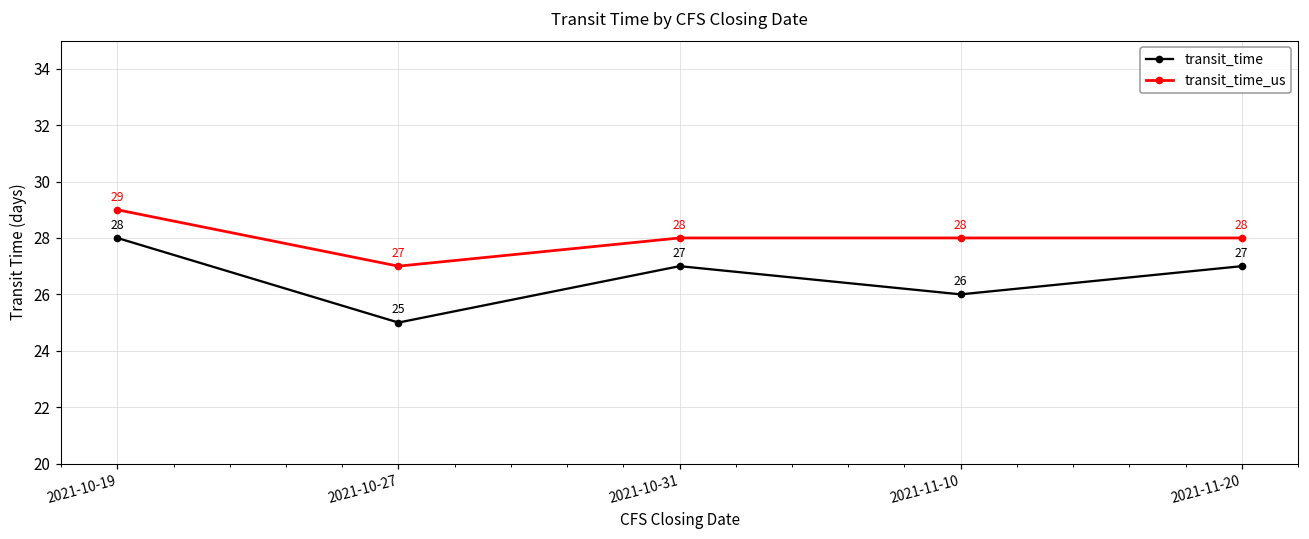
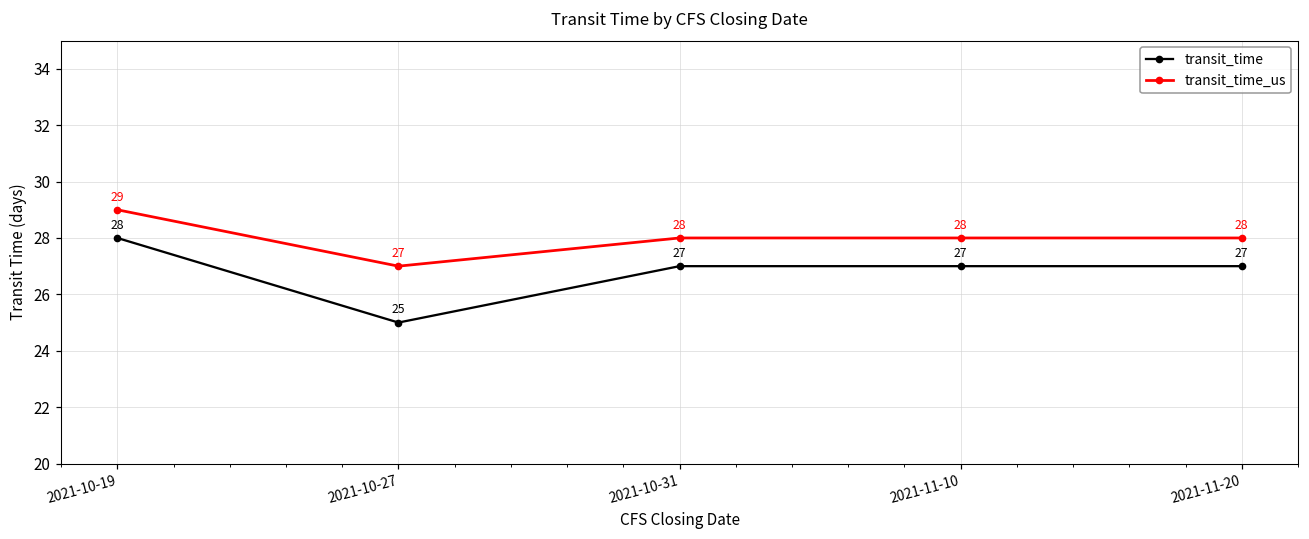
transit_time, 2021-11-10: 26 -> 27
